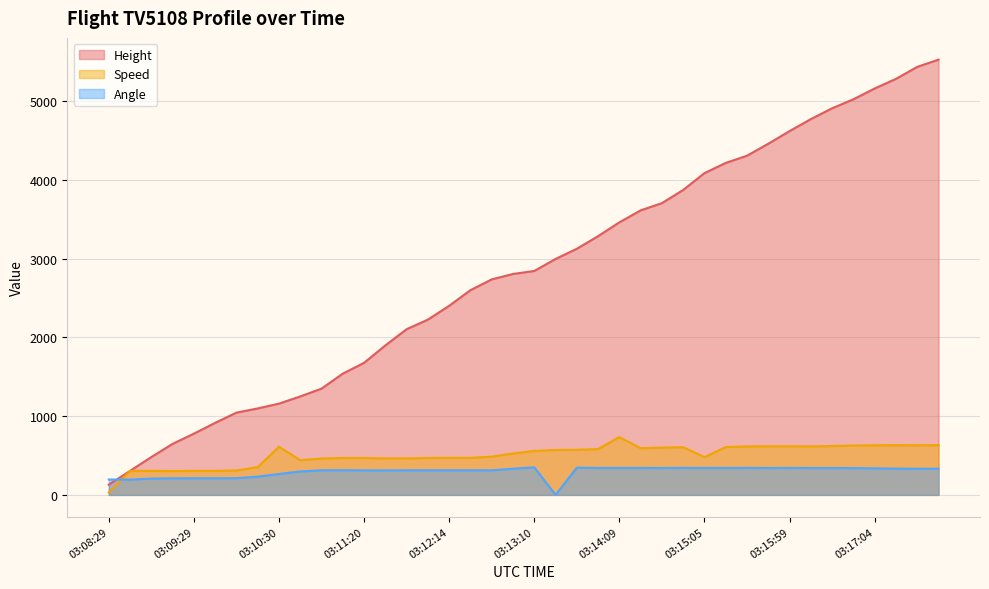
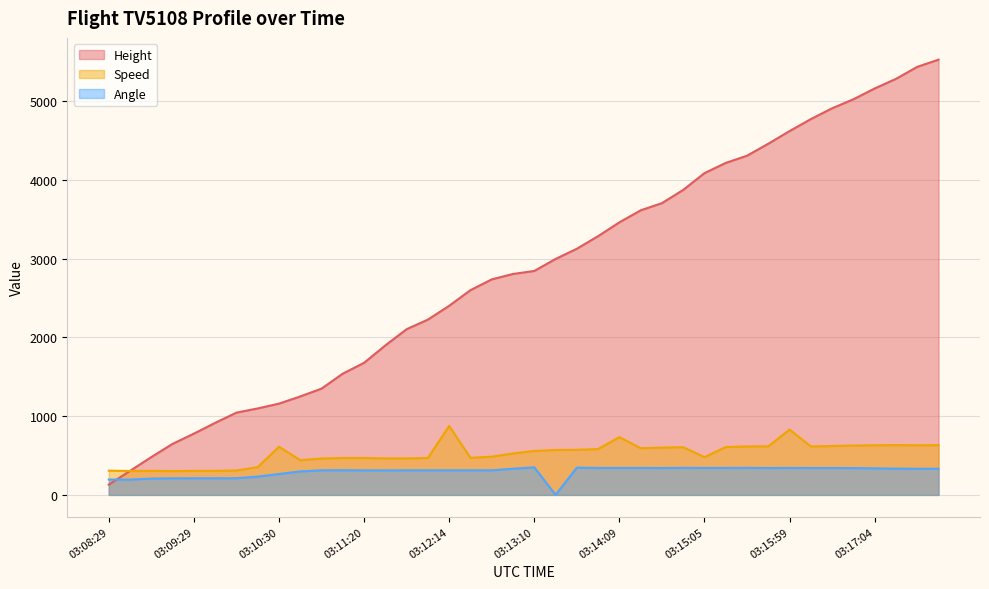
Speed, 03:08:29: 0 -> 300
Speed, 03:12:14: 500 -> 900
Speed, 03:15:59: 600 -> 800
